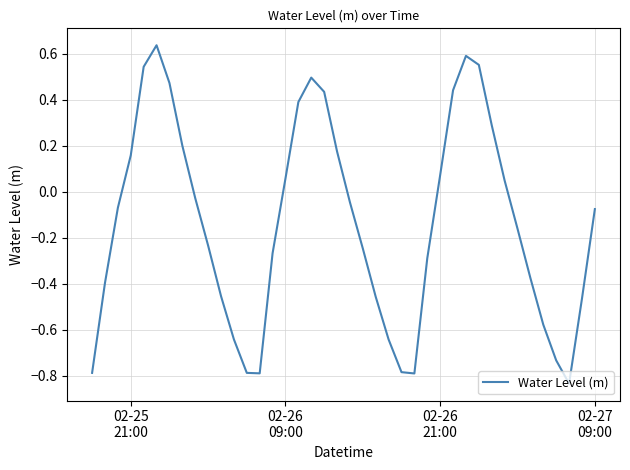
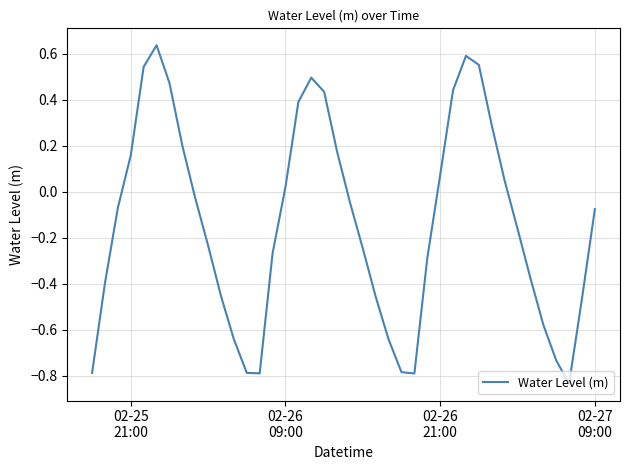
02-26 09:00: 0.06 -> 0.02
